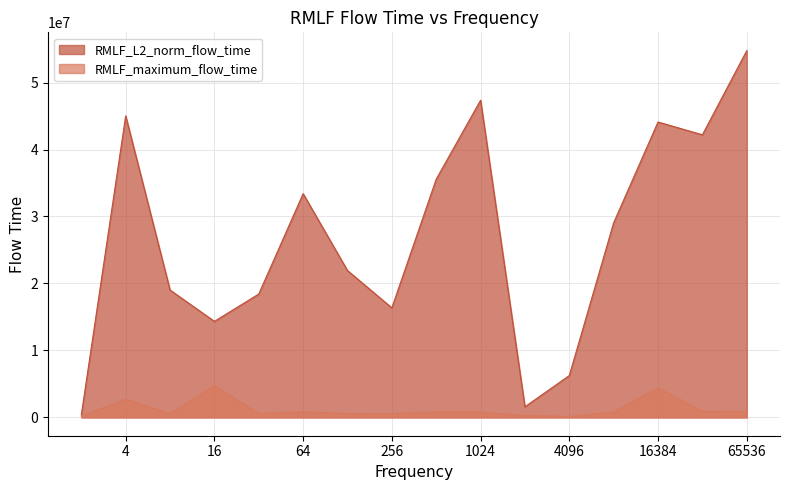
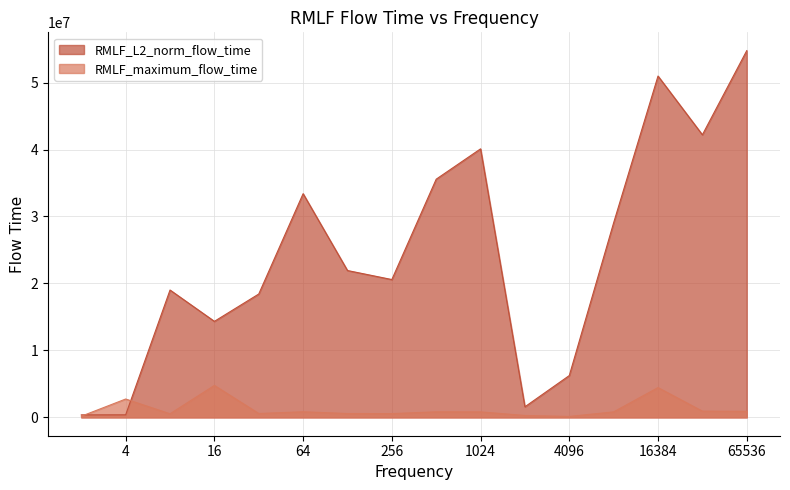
RMLF_L2_norm_flow_time, 4: 45000000 -> 0
RMLF_L2_norm_flow_time, 256: 16000000 -> 21000000
RMLF_L2_norm_flow_time, 1024: 47000000 -> 40000000
RMLF_L2_norm_flow_time, 16384: 44000000 -> 51000000
